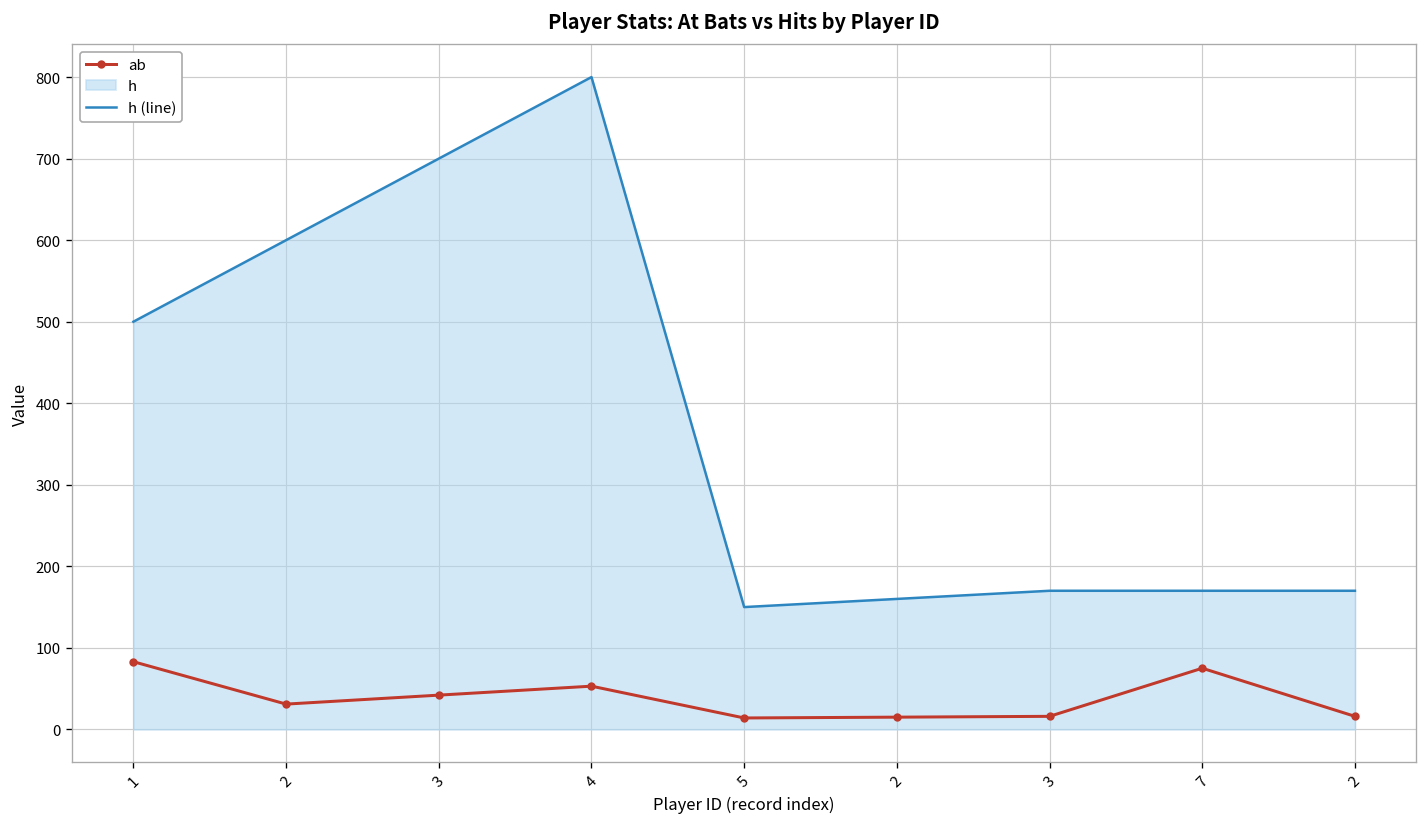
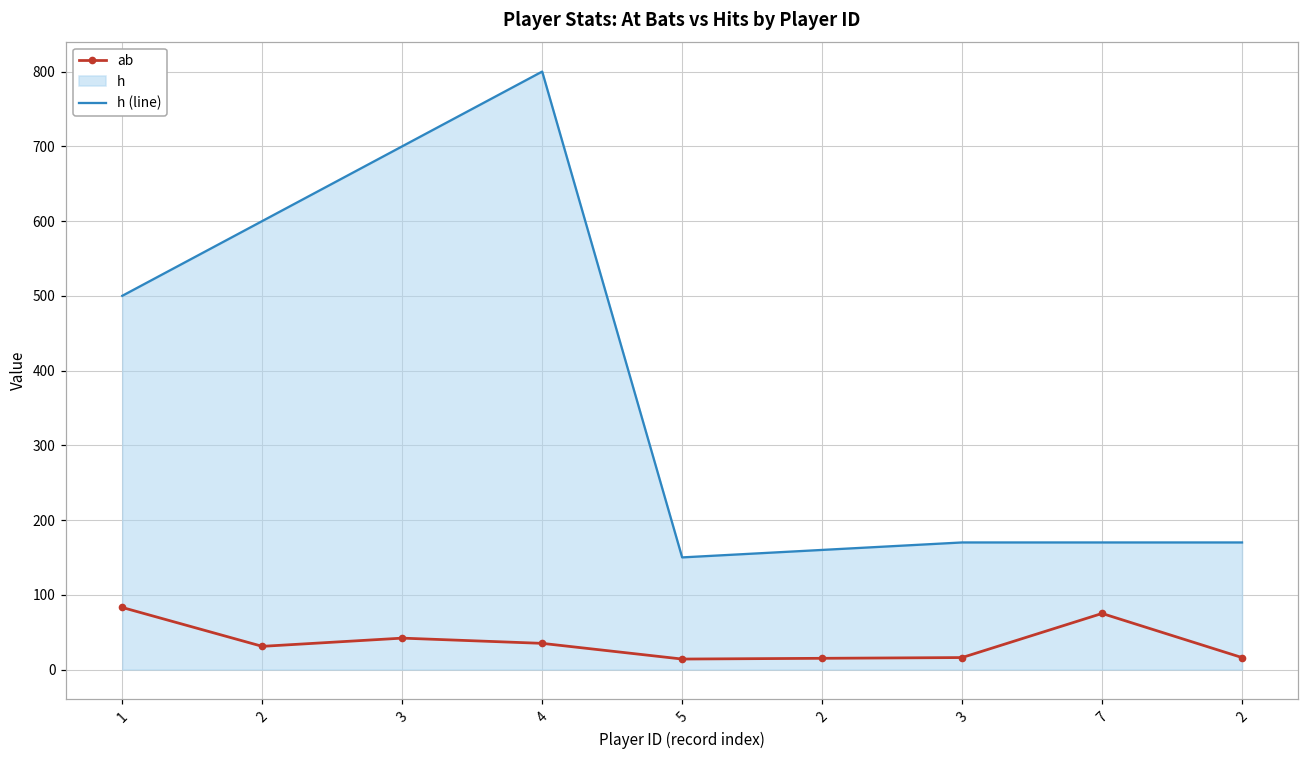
ab, 4: 50 -> 40
